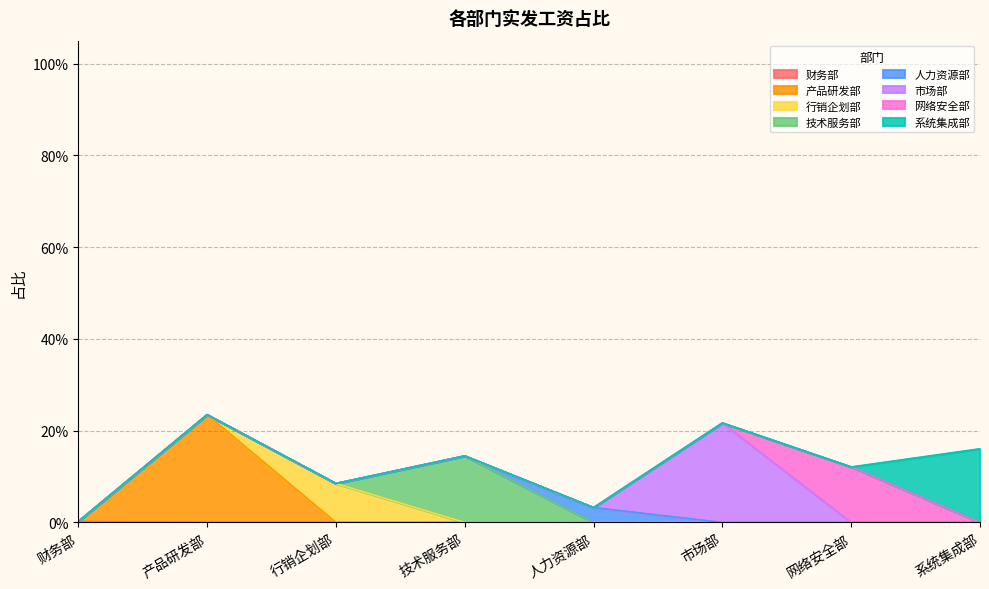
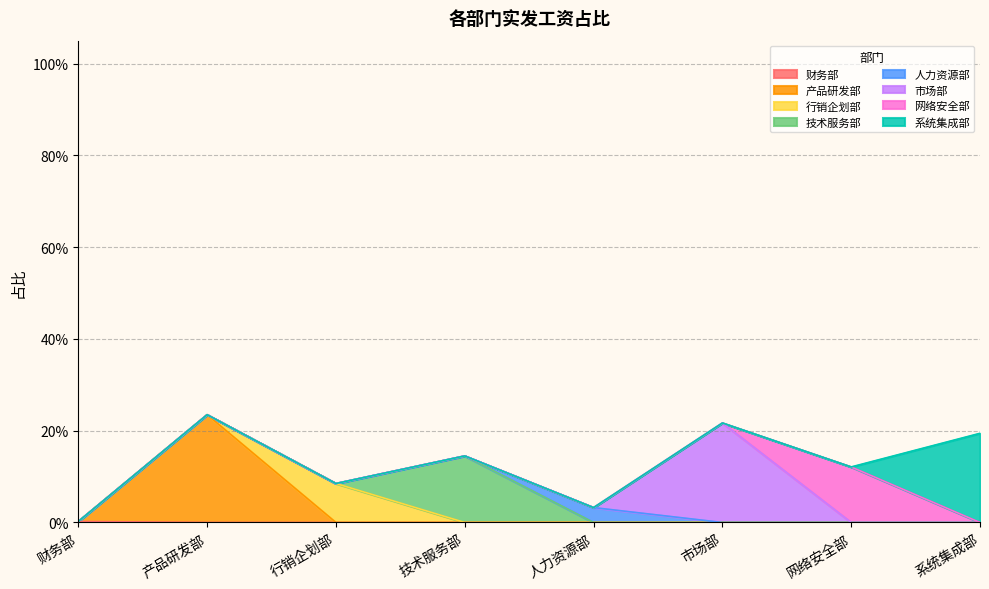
系统集成部, 系统集成部: 16% -> 19%
